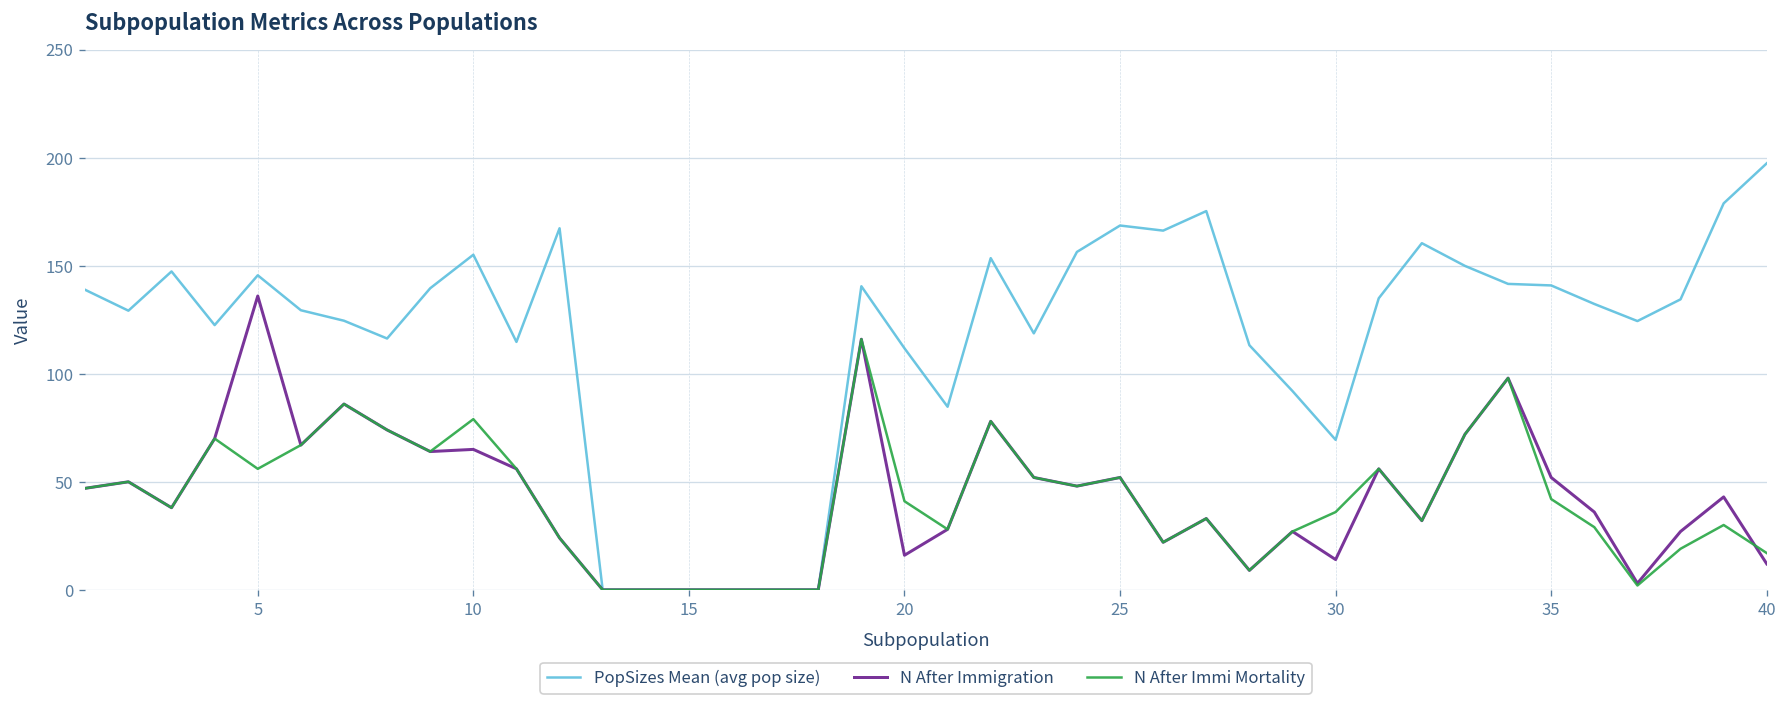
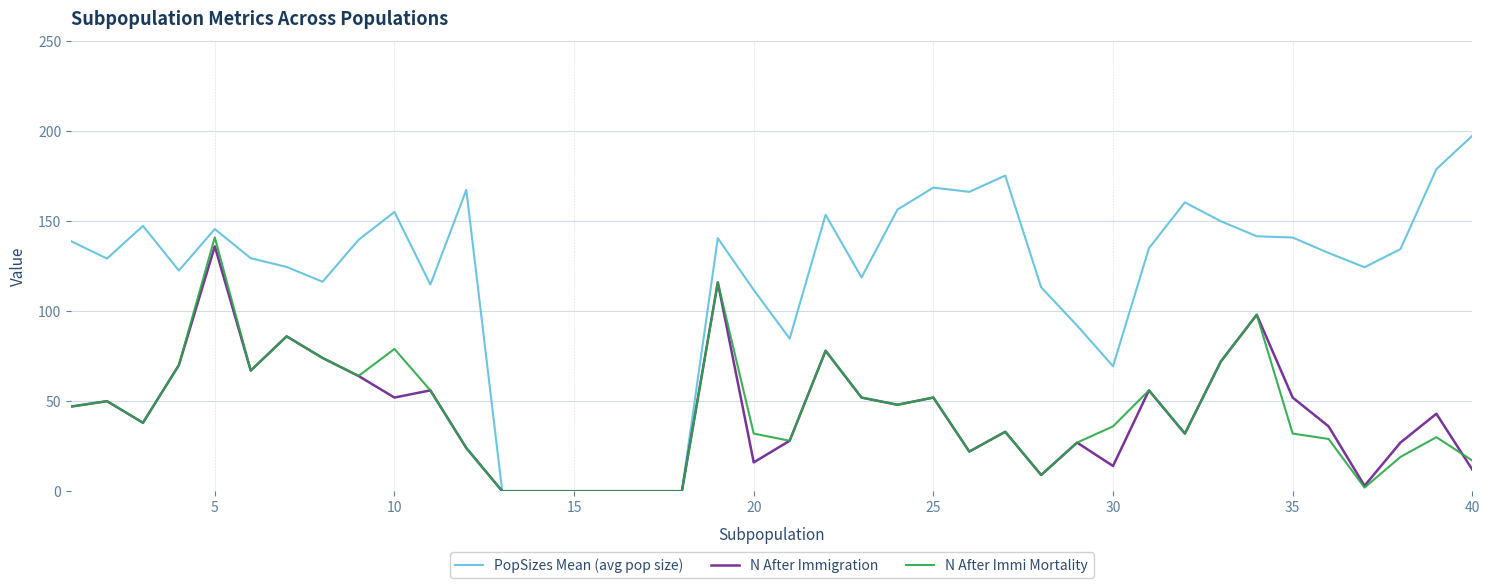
N After Immi Mortality, 5: 56 -> 141
N After Immigration, 10: 65 -> 52
N After Immi Mortality, 20: 41 -> 32
N After Immi Mortality, 35: 42 -> 32
